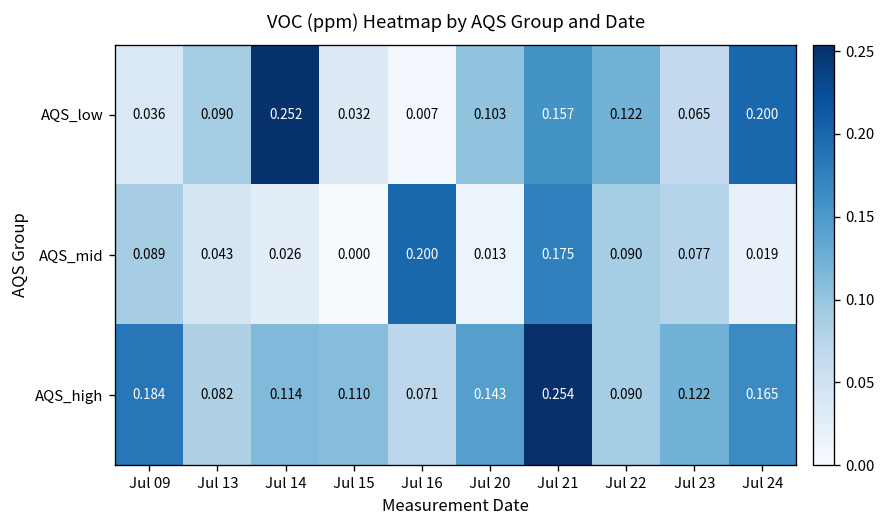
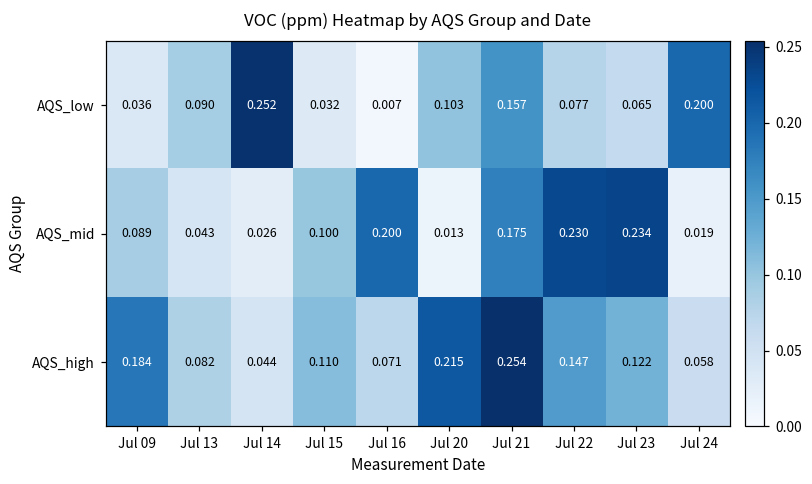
AQS_low, Jul 22: 0.122 -> 0.077
AQS_mid, Jul 15: 0.000 -> 0.100
AQS_mid, Jul 22: 0.090 -> 0.230
AQS_mid, Jul 23: 0.077 -> 0.234
AQS_high, Jul 14: 0.114 -> 0.044
AQS_high, Jul 20: 0.143 -> 0.215
AQS_high, Jul 22: 0.090 -> 0.147
AQS_high, Jul 24: 0.165 -> 0.058
